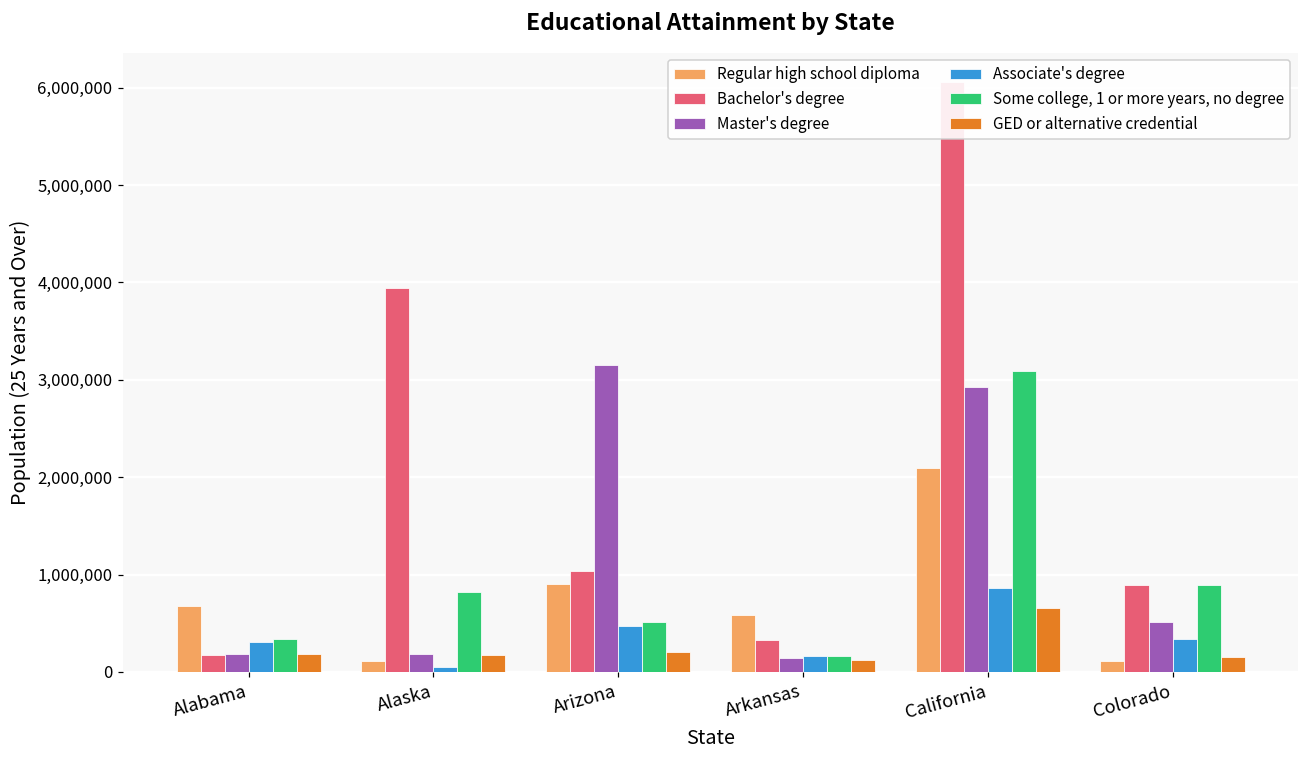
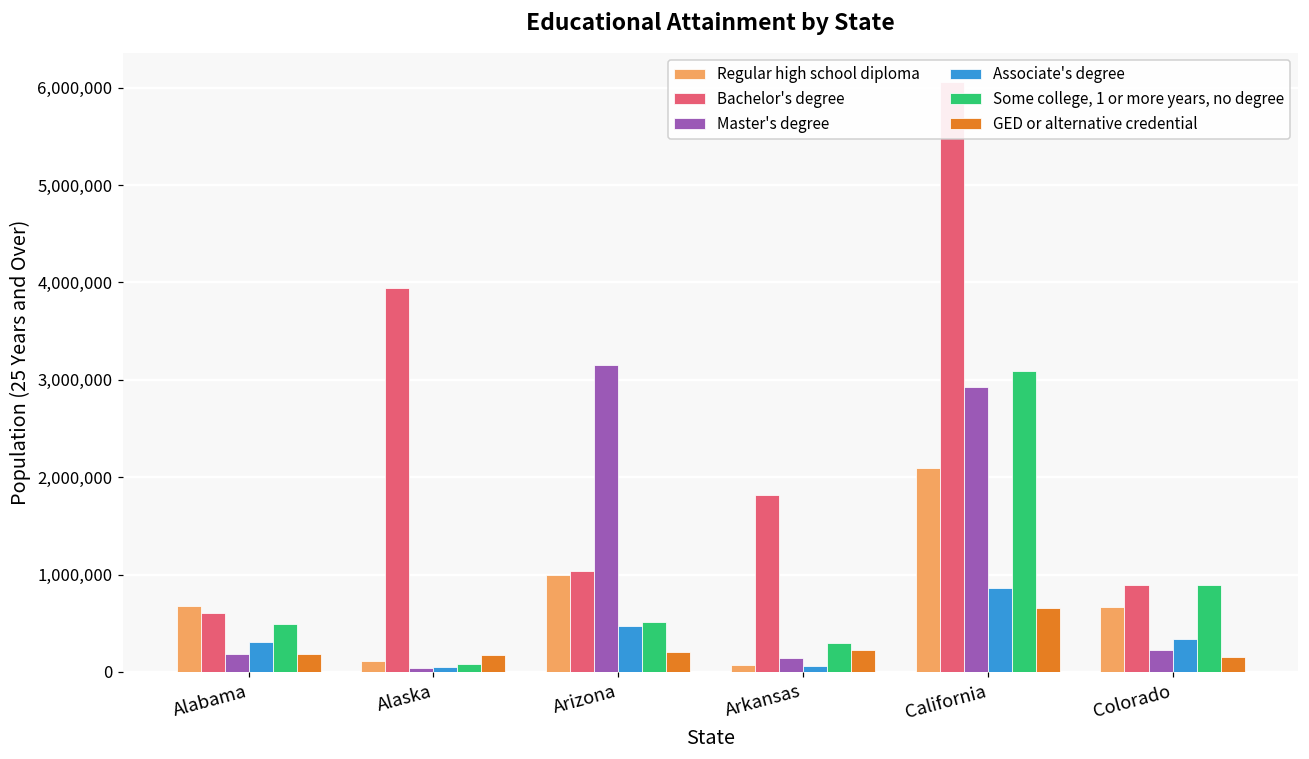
Bachelor's degree, Alabama: 200,000 -> 600,000
Some college, 1 or more years, no degree, Alabama: 300,000 -> 500,000
Master's degree, Alaska: 200,000 -> 0
Some college, 1 or more years, no degree, Alaska: 800,000 -> 100,000
Regular high school diploma, Arizona: 900,000 -> 1,000,000
Regular high school diploma, Arkansas: 600,000 -> 100,000
Bachelor's degree, Arkansas: 300,000 -> 1,800,000
Associate's degree, Arkansas: 200,000 -> 100,000
Some college, 1 or more years, no degree, Arkansas: 200,000 -> 300,000
GED or alternative credential, Arkansas: 100,000 -> 200,000
Regular high school diploma, Colorado: 100,000 -> 700,000
Master's degree, Colorado: 500,000 -> 200,000
